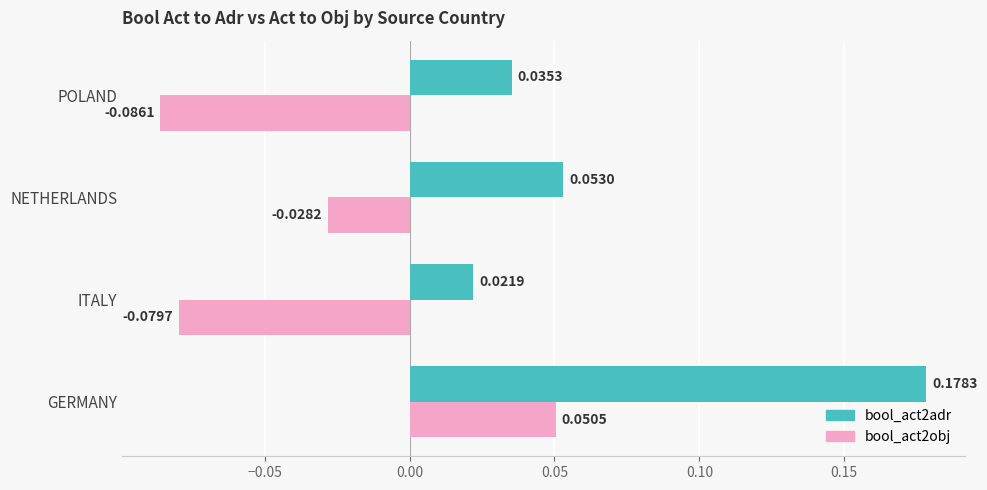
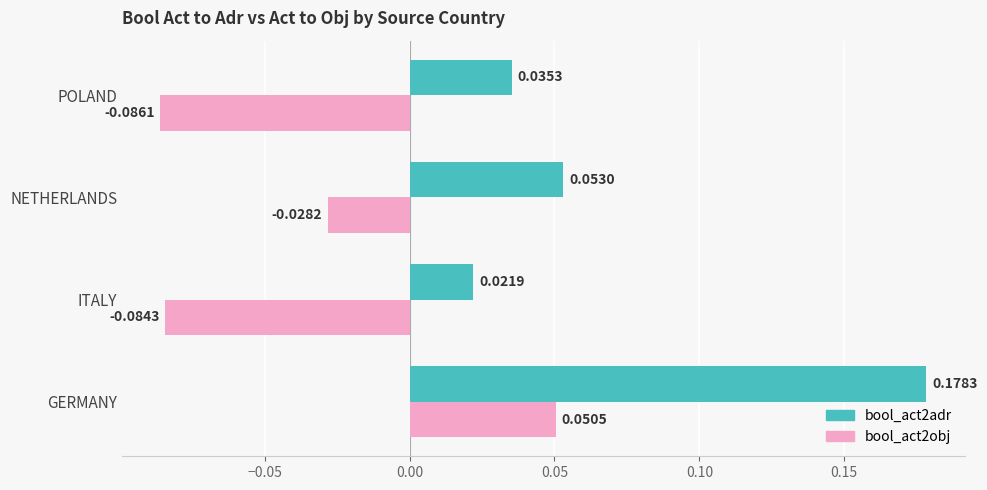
bool_act2obj, ITALY: -0.0797 -> -0.0843
